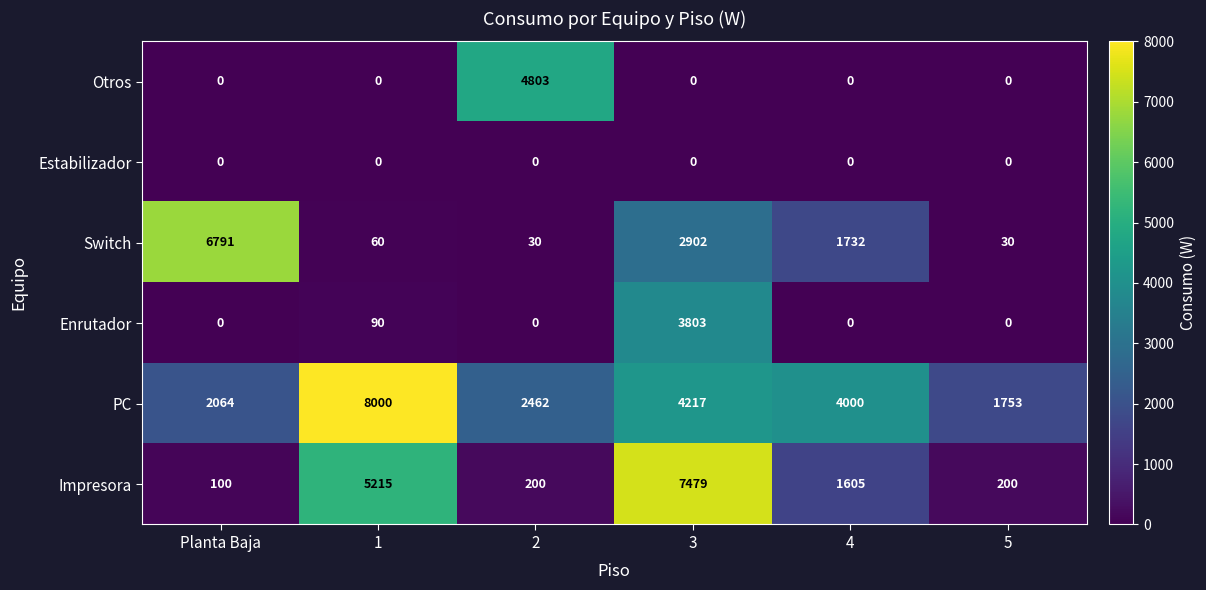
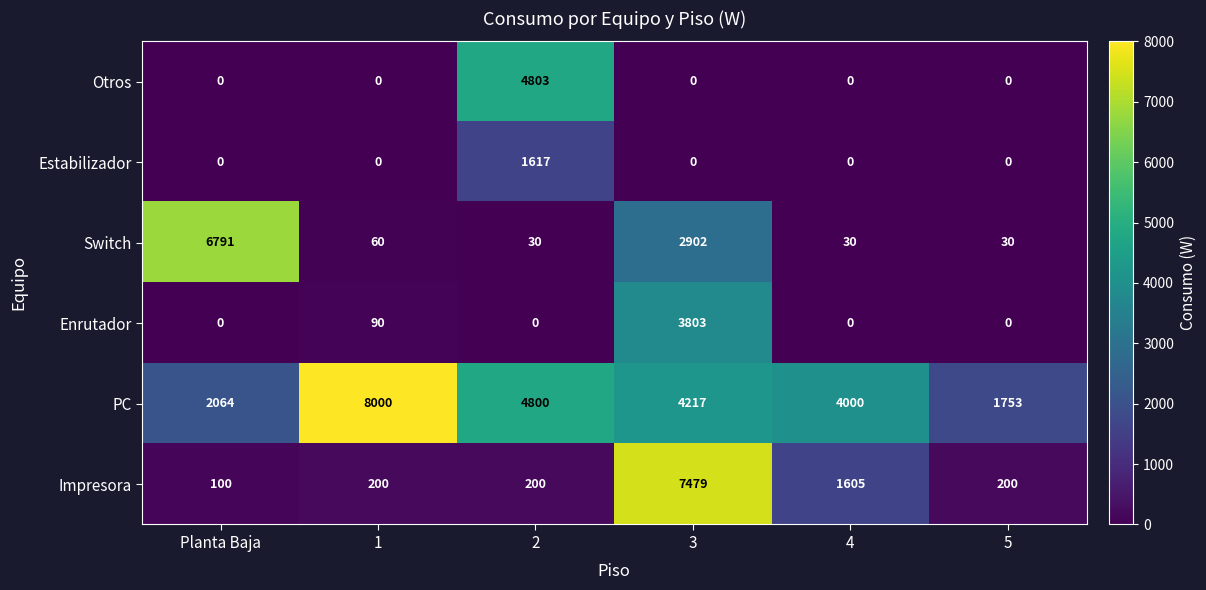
Estabilizador, 2: 0 -> 1617
Switch, 4: 1732 -> 30
PC, 2: 2462 -> 4800
Impresora, 1: 5215 -> 200
